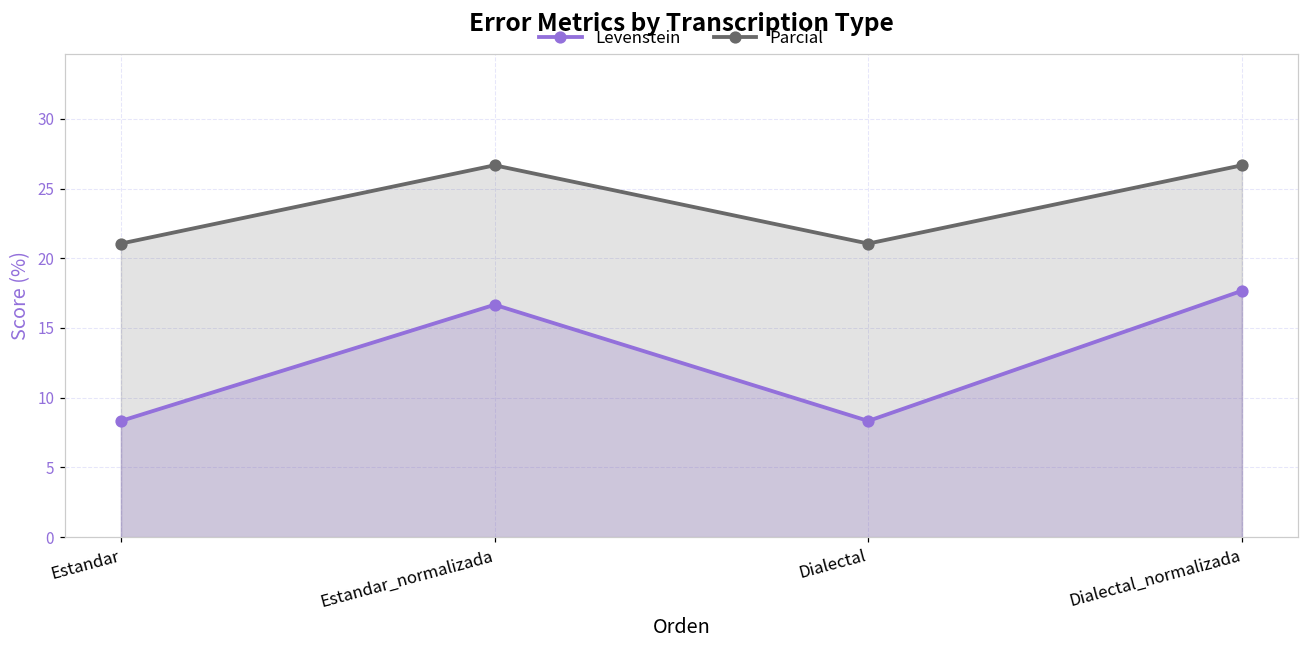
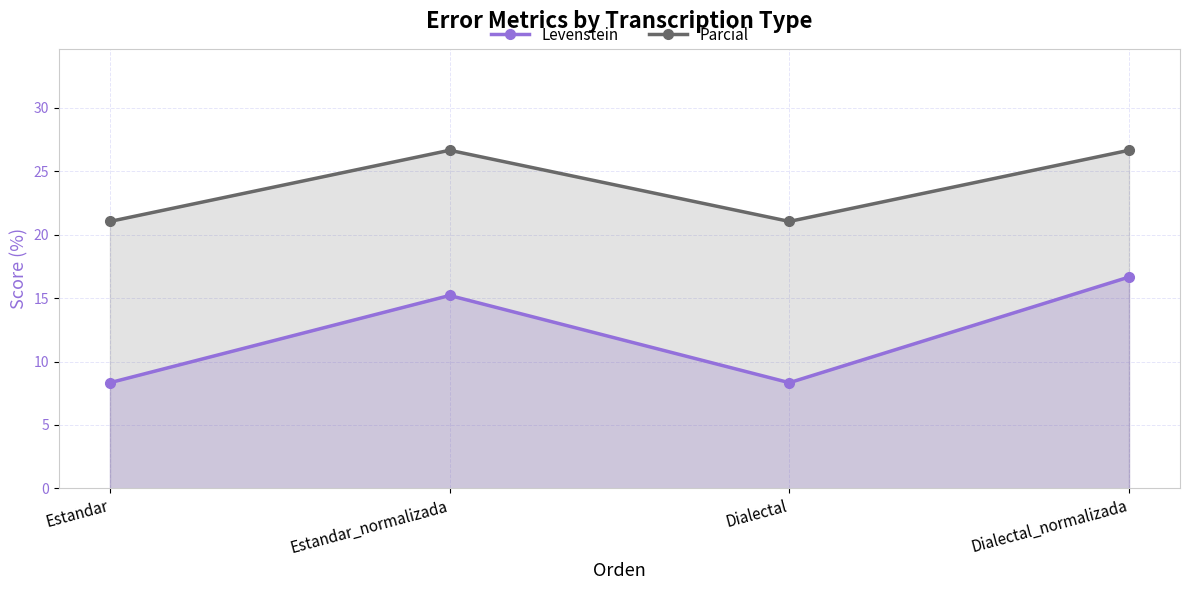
Levenstein, Estandar_normalizada: 16.7 -> 15.2
Levenstein, Dialectal_normalizada: 17.7 -> 16.7
